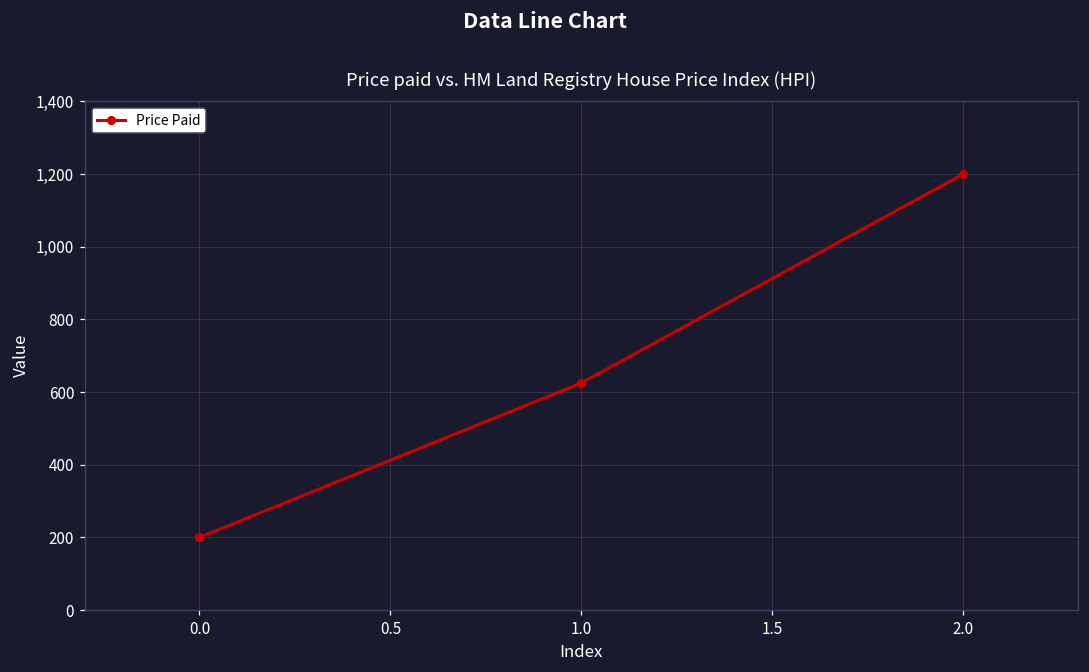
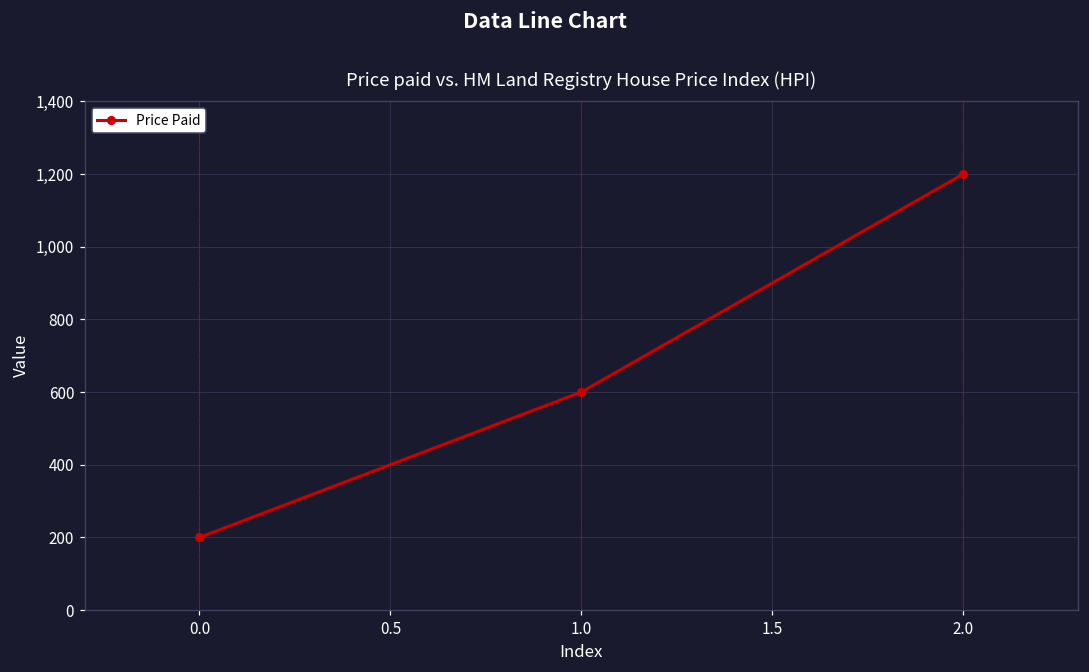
1.0: 630 -> 600
